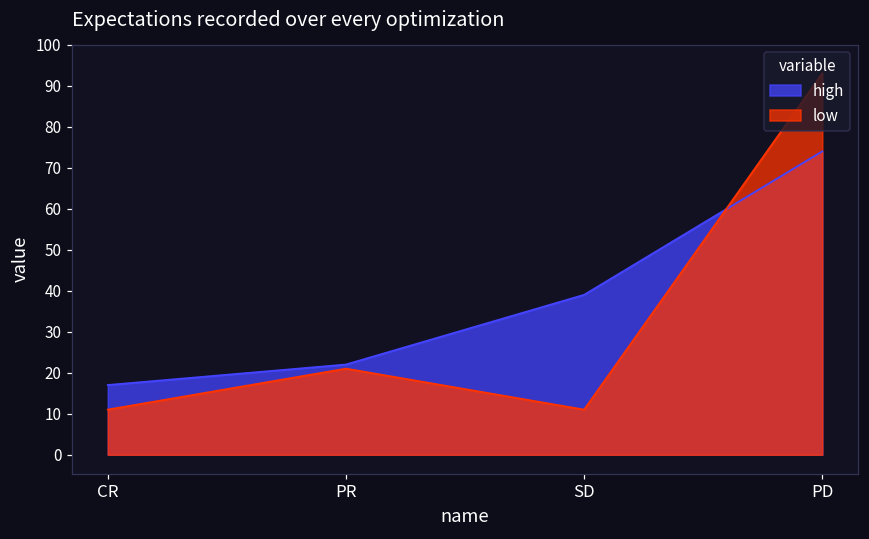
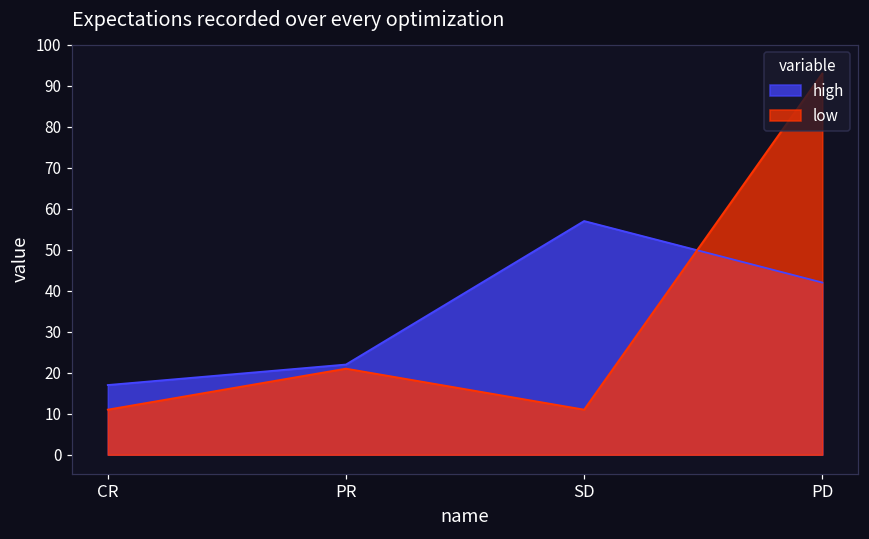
high, SD: 39 -> 57
high, PD: 74 -> 42
